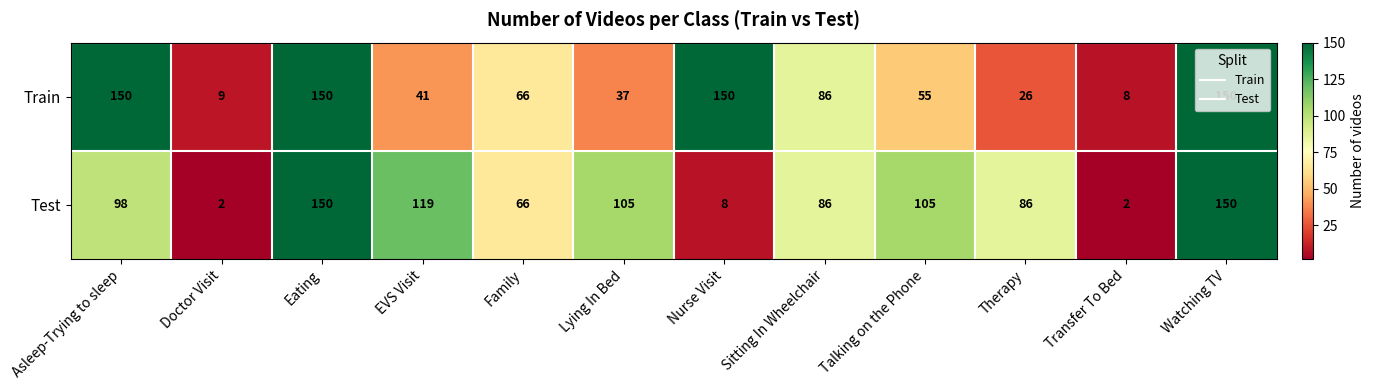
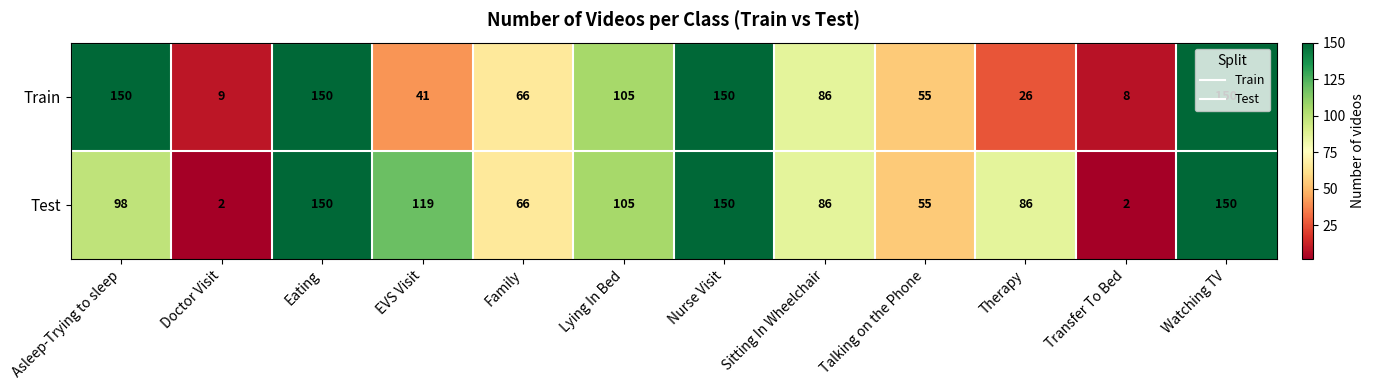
Train, Lying In Bed: 37 -> 105
Test, Nurse Visit: 8 -> 150
Test, Talking on the Phone: 105 -> 55
